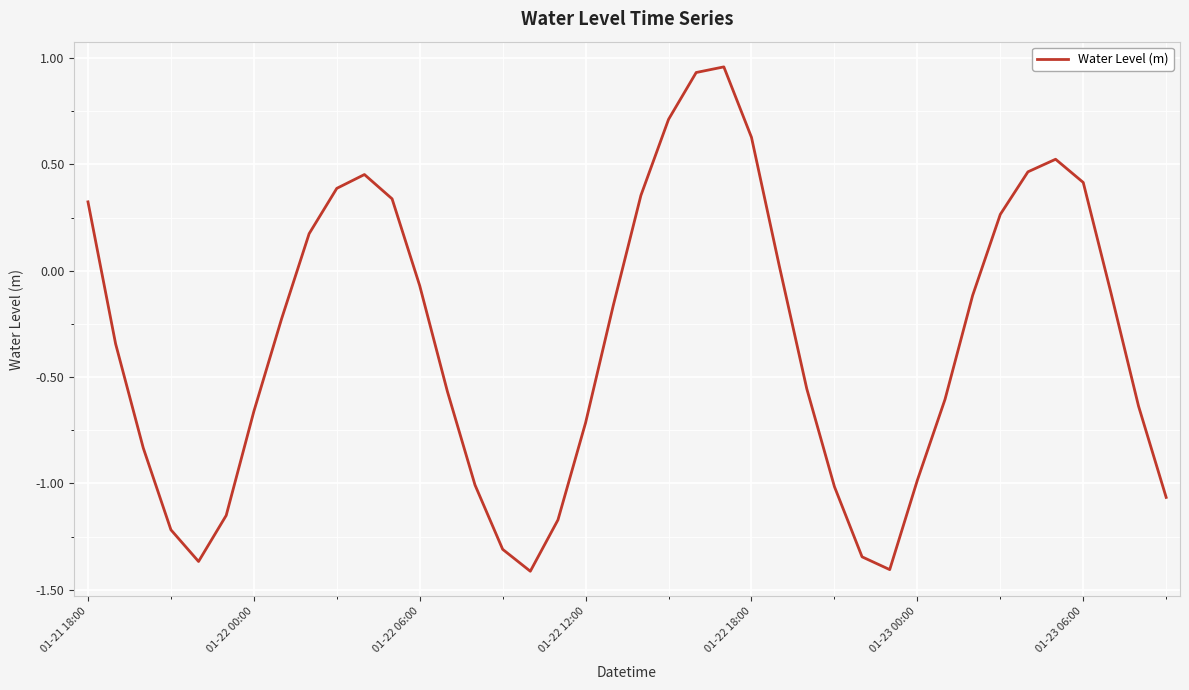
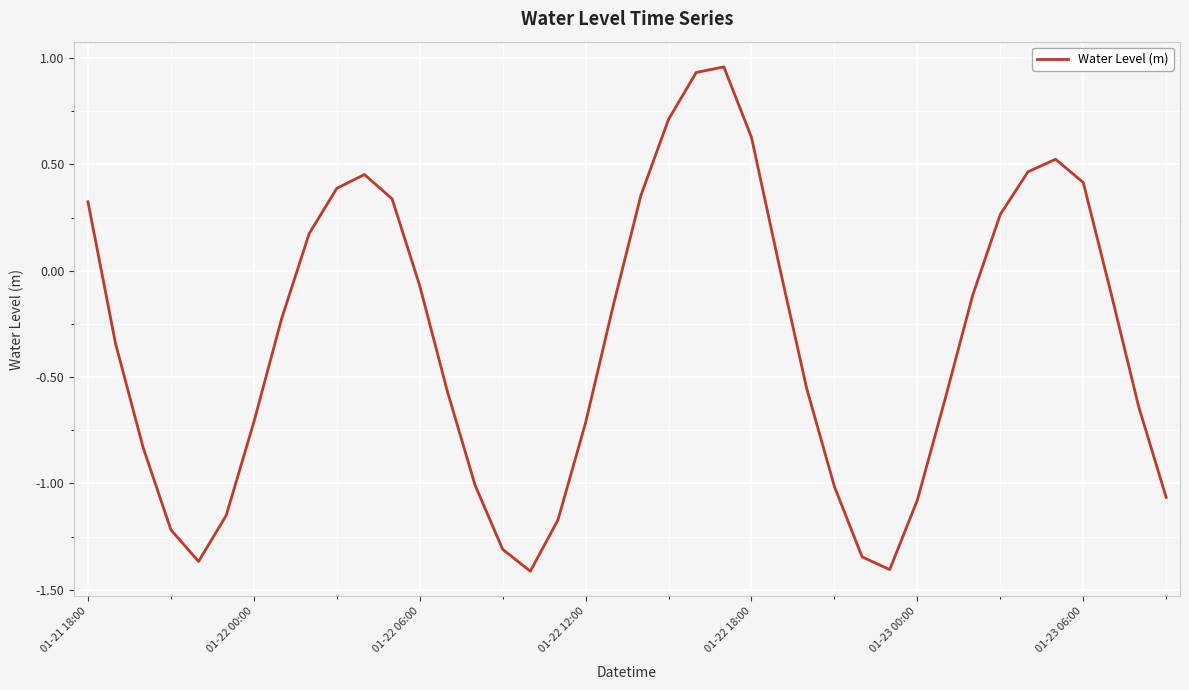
01-22 00:00: -0.66 -> -0.71
01-23 00:00: -0.99 -> -1.08
